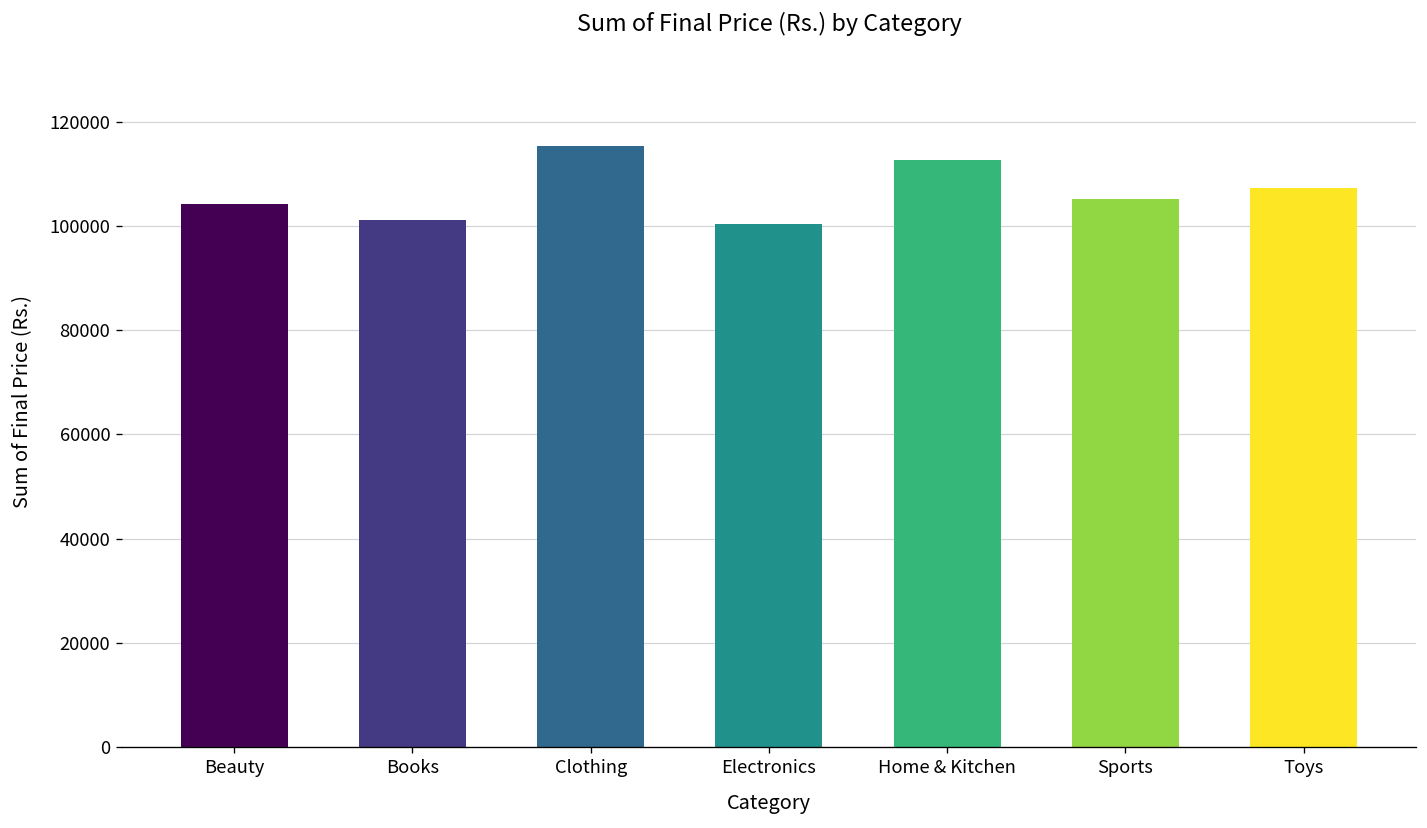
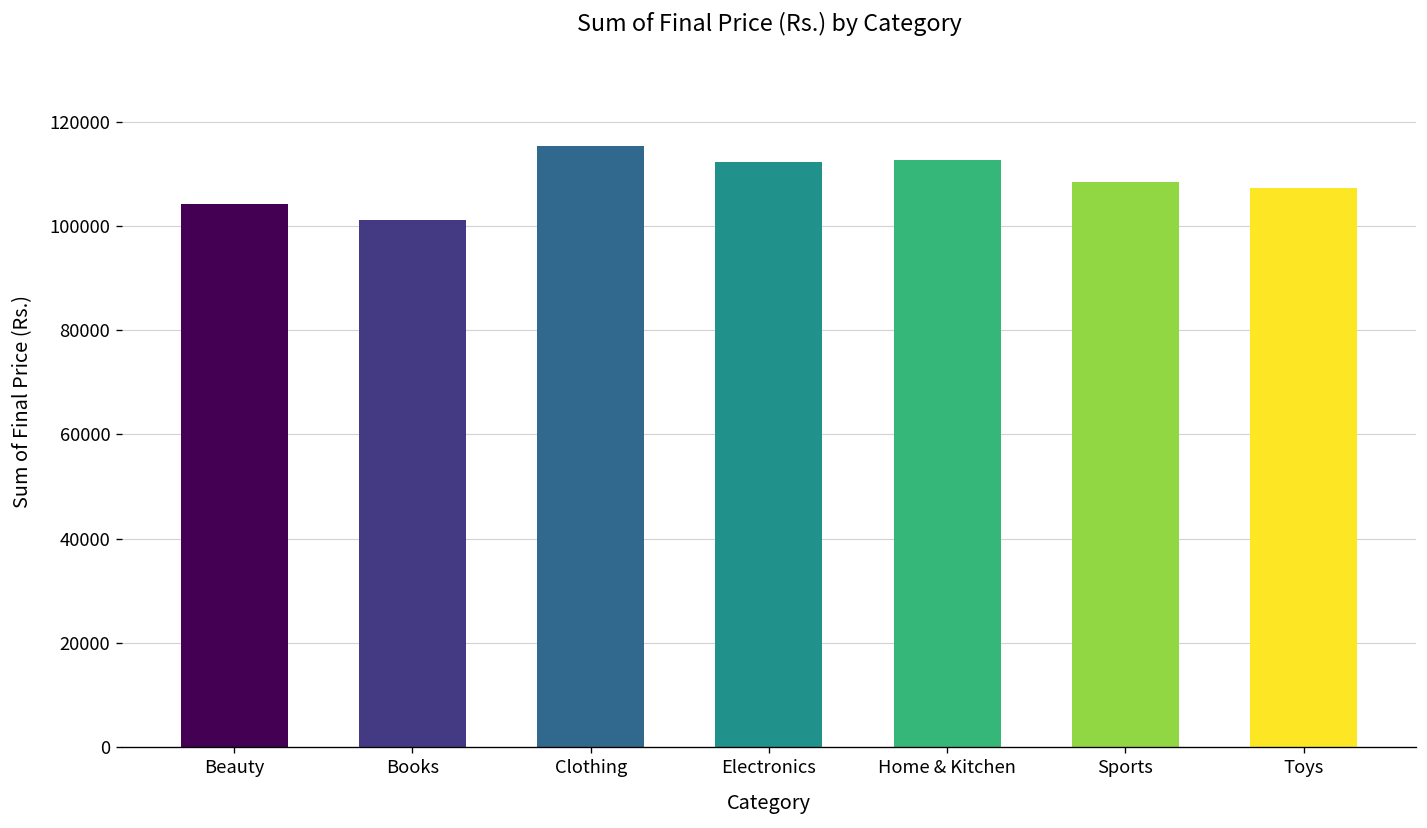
Electronics: 100000 -> 112000
Sports: 105000 -> 109000
